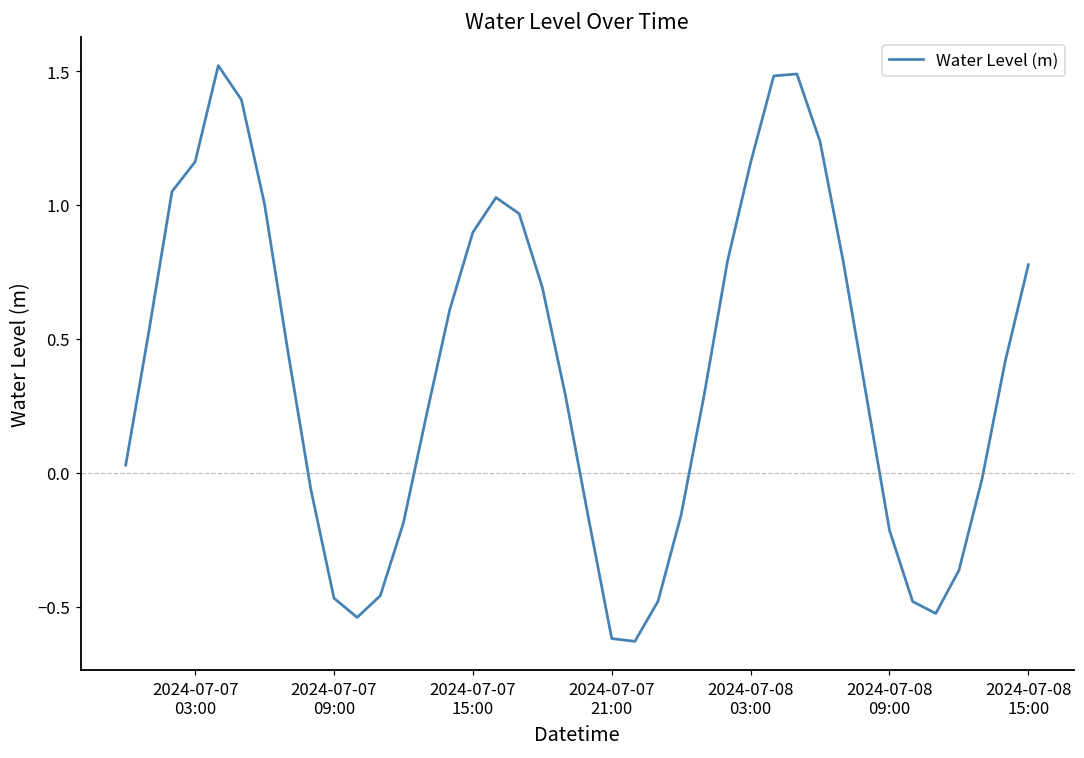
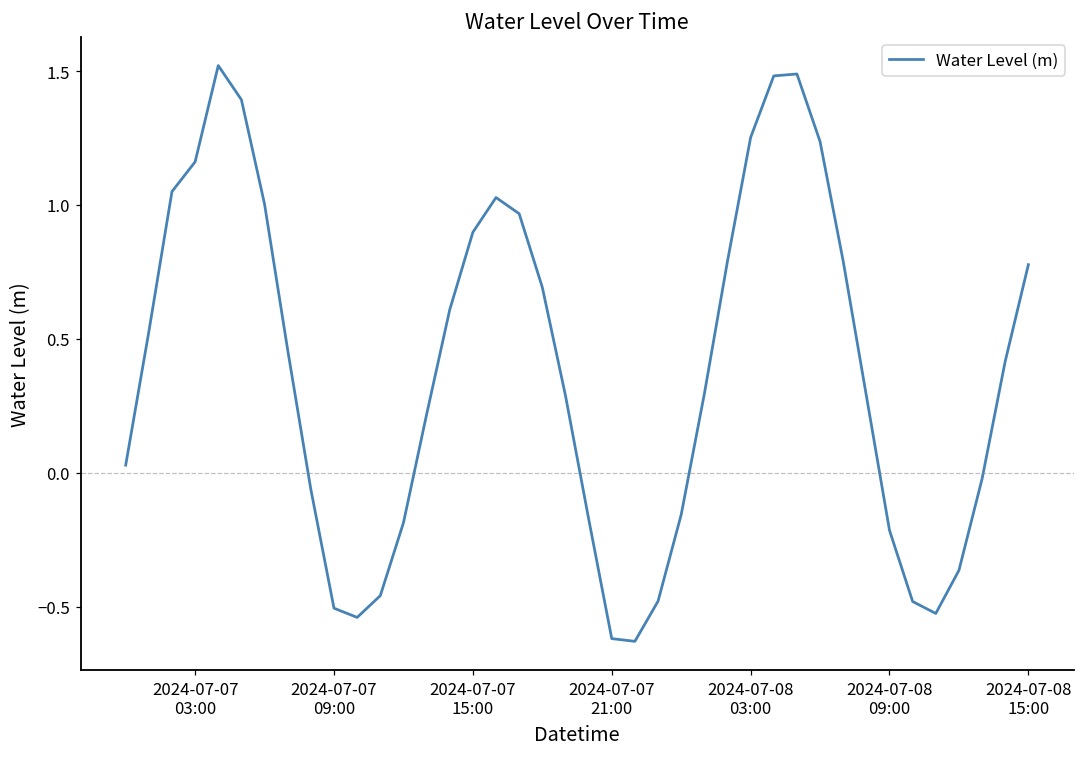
2024-07-07 09:00: -0.47 -> -0.51
2024-07-08 03:00: 1.16 -> 1.25
